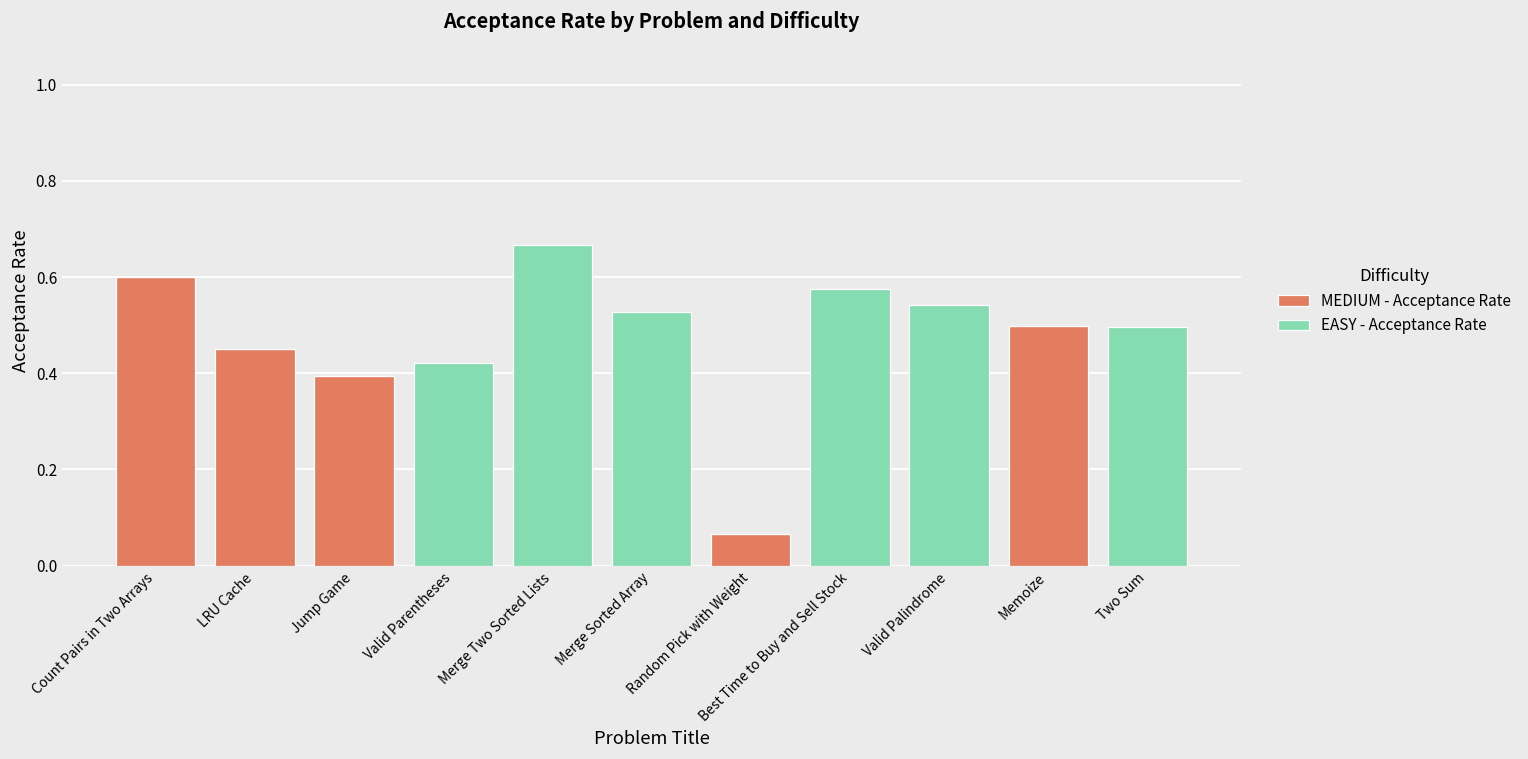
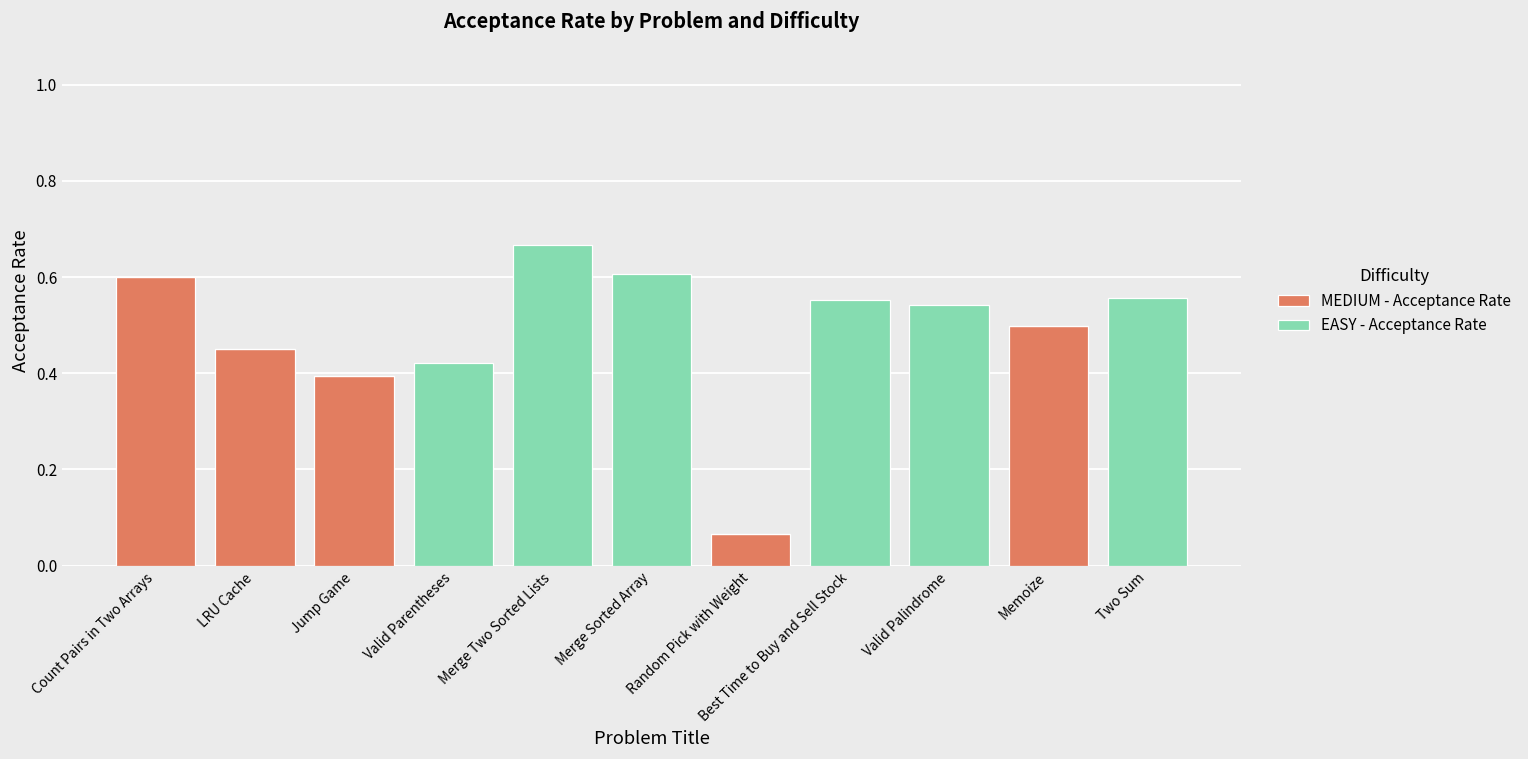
EASY - Acceptance Rate, Merge Sorted Array: 0.53 -> 0.61
EASY - Acceptance Rate, Best Time to Buy and Sell Stock: 0.58 -> 0.55
EASY - Acceptance Rate, Two Sum: 0.50 -> 0.56
